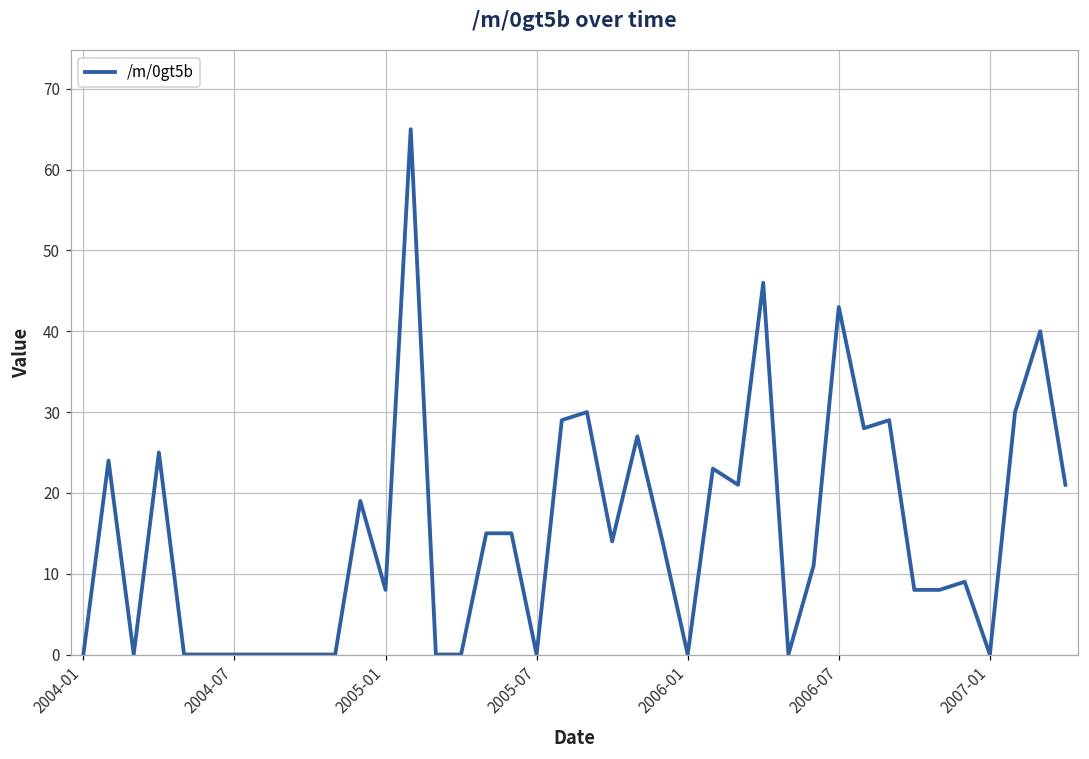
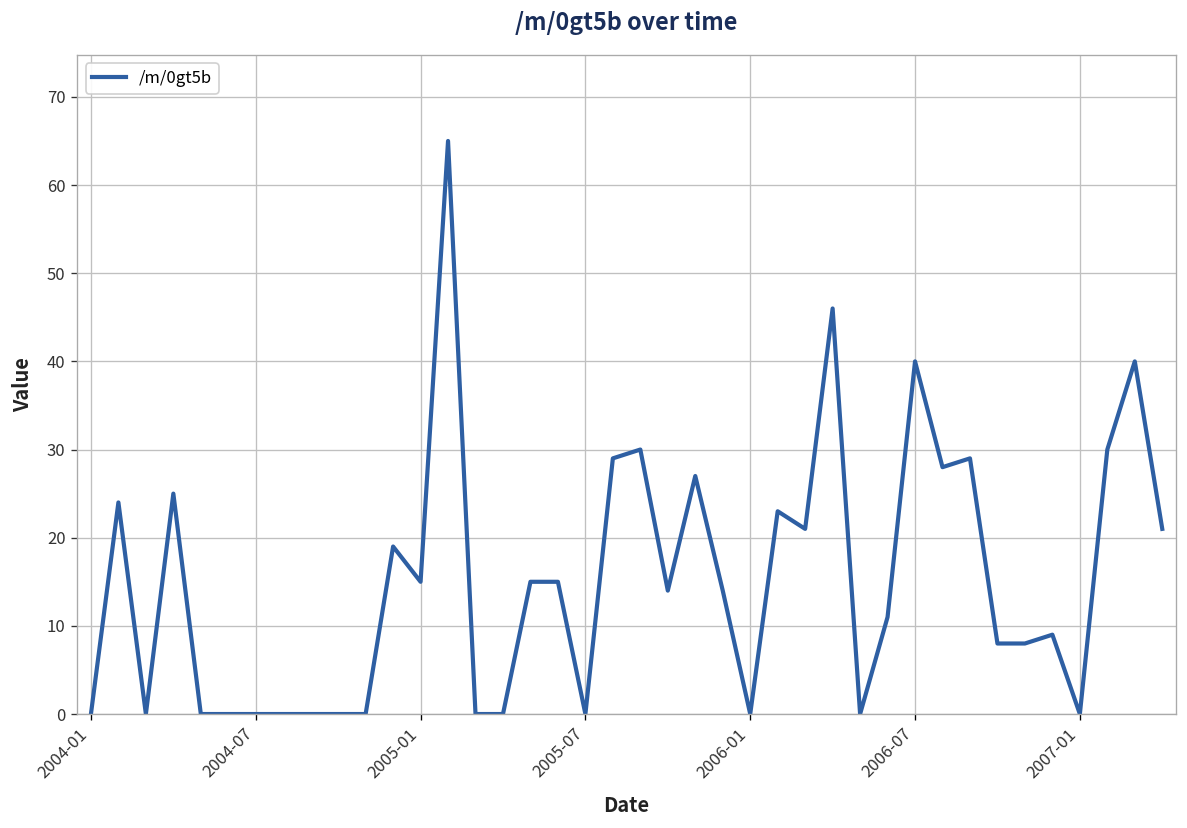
2005-01: 8 -> 15
2006-07: 43 -> 40
